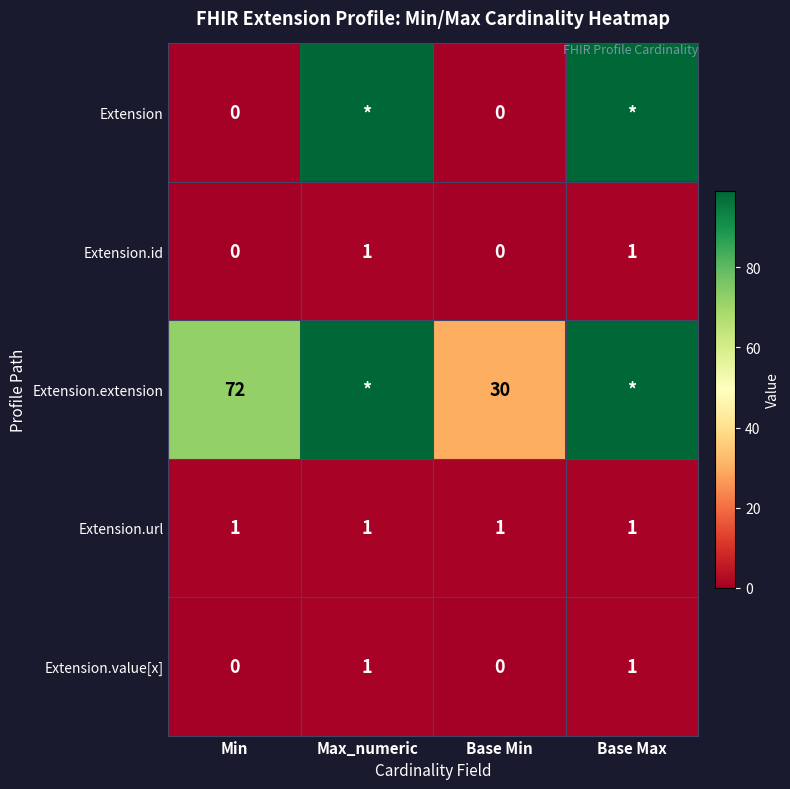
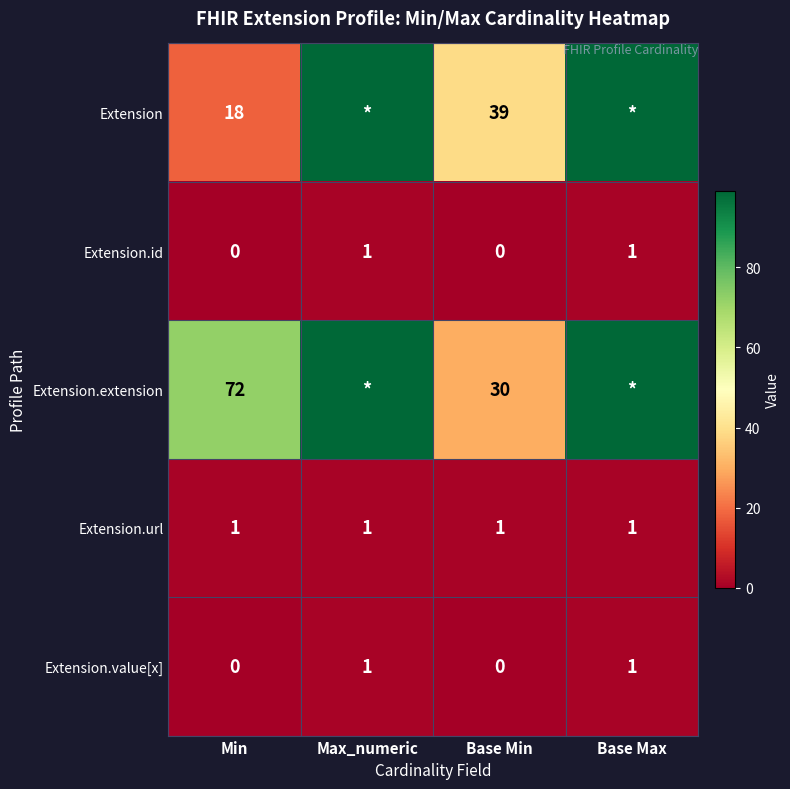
Extension, Min: 0 -> 18
Extension, Base Min: 0 -> 39
